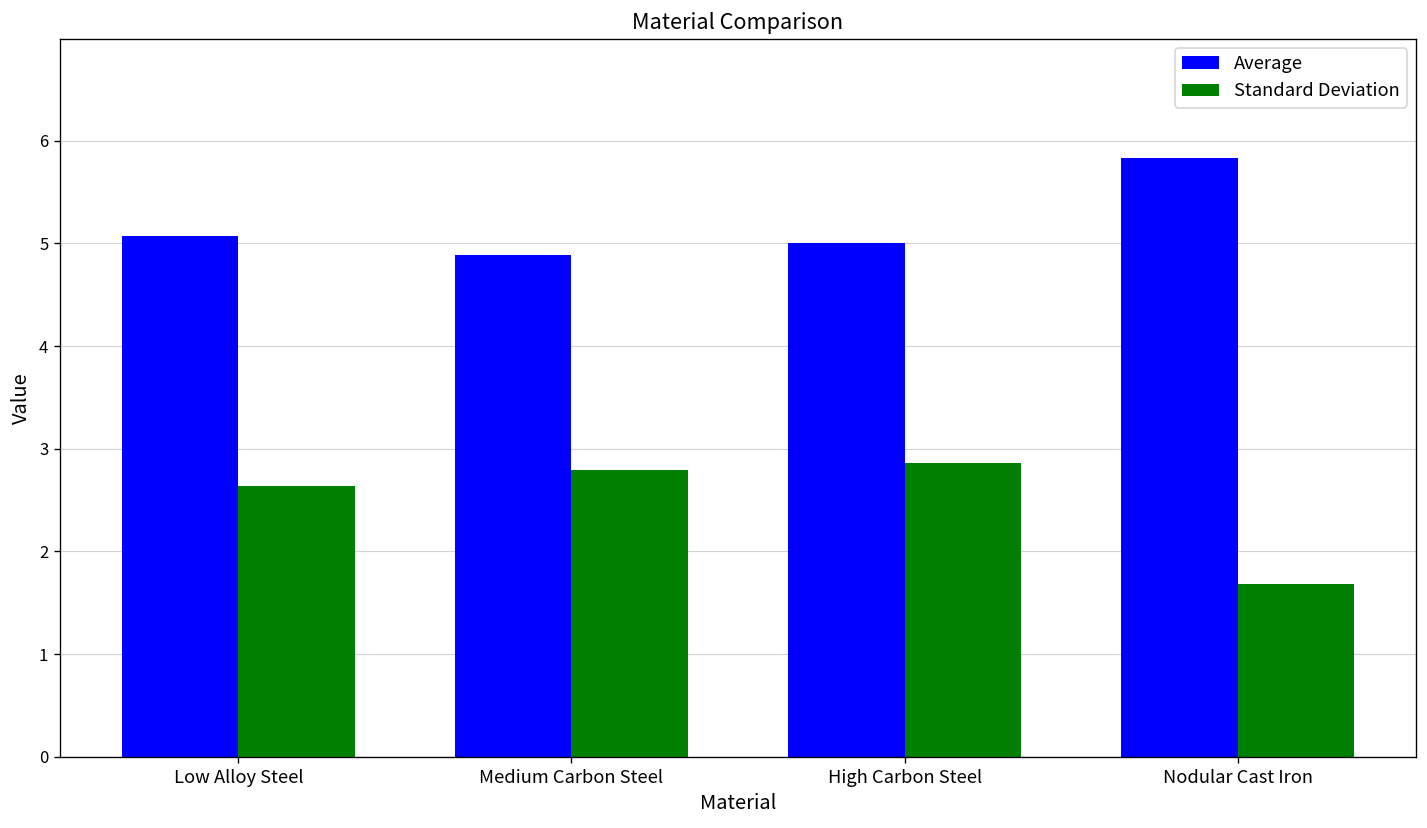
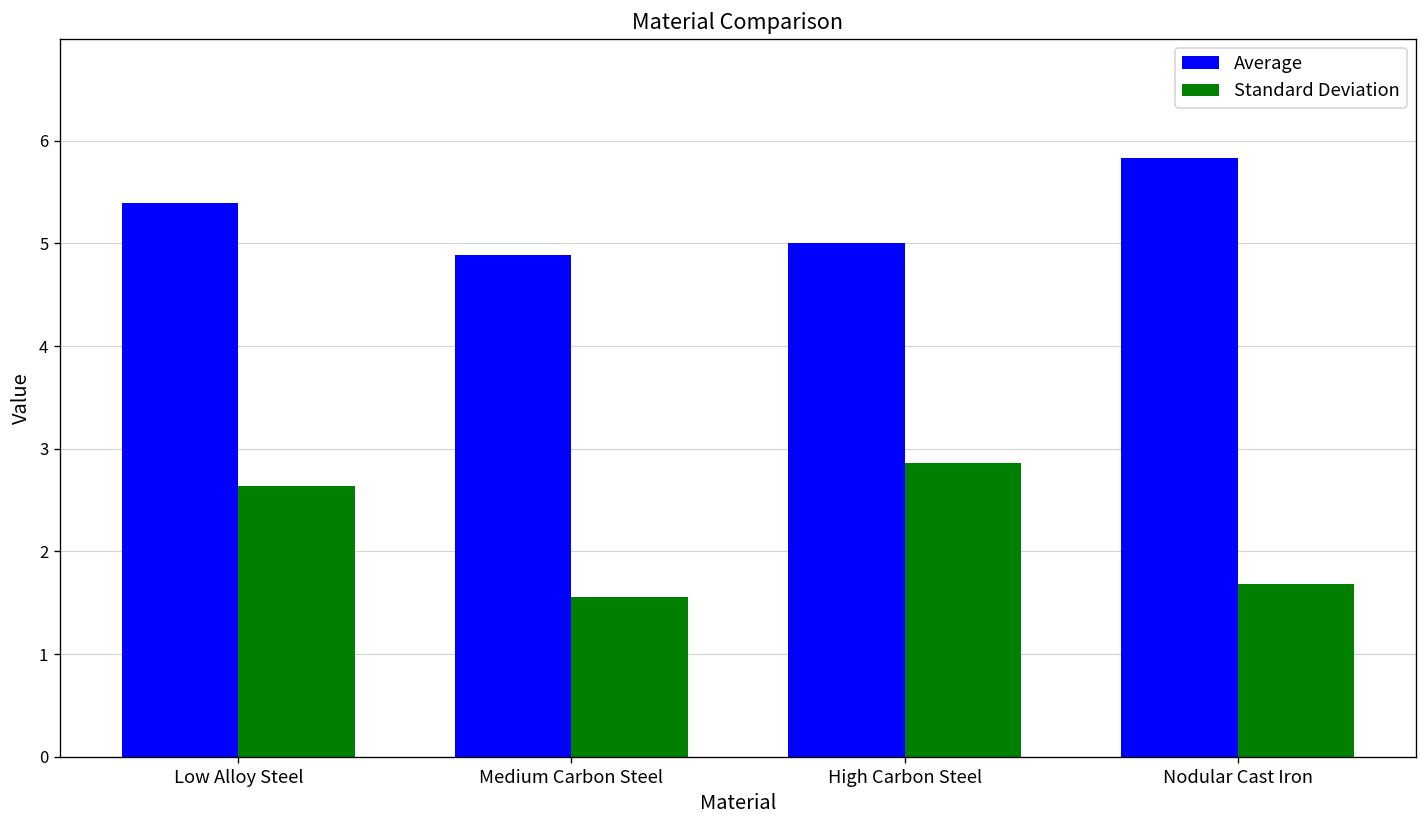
Average, Low Alloy Steel: 5.1 -> 5.4
Standard Deviation, Medium Carbon Steel: 2.8 -> 1.6
